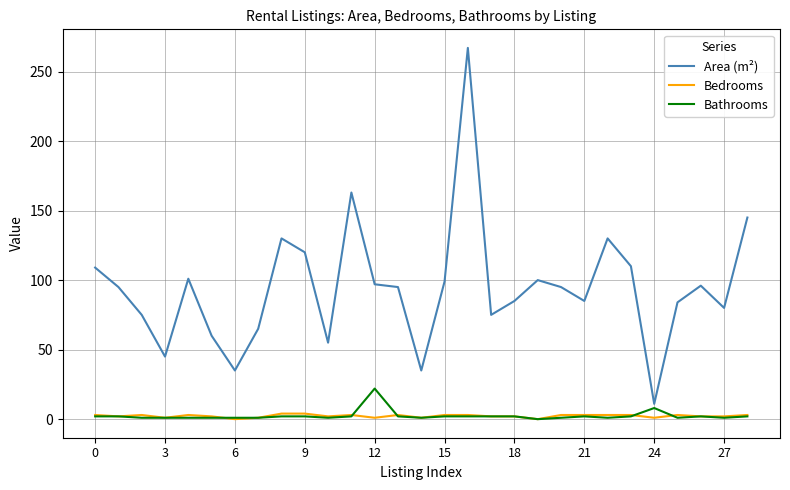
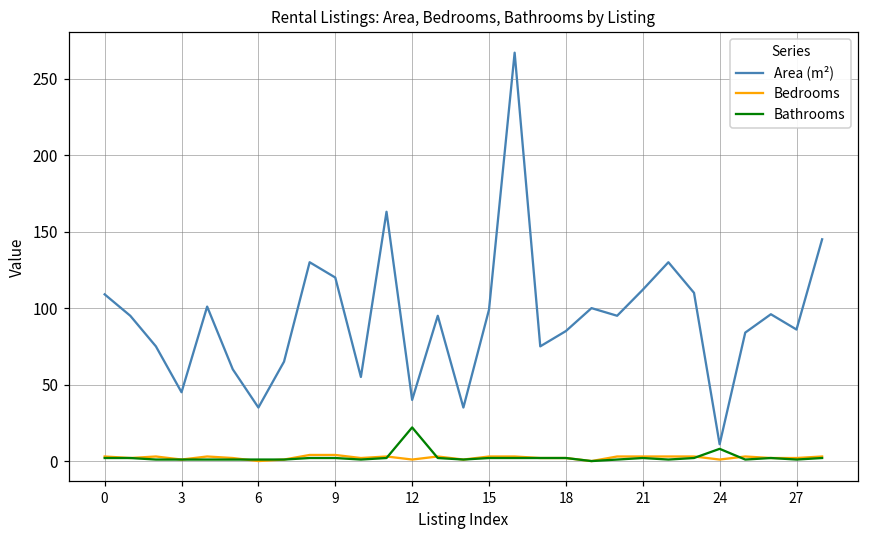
Area (m²), 12: 97 -> 40
Area (m²), 21: 85 -> 112
Area (m²), 27: 80 -> 86
